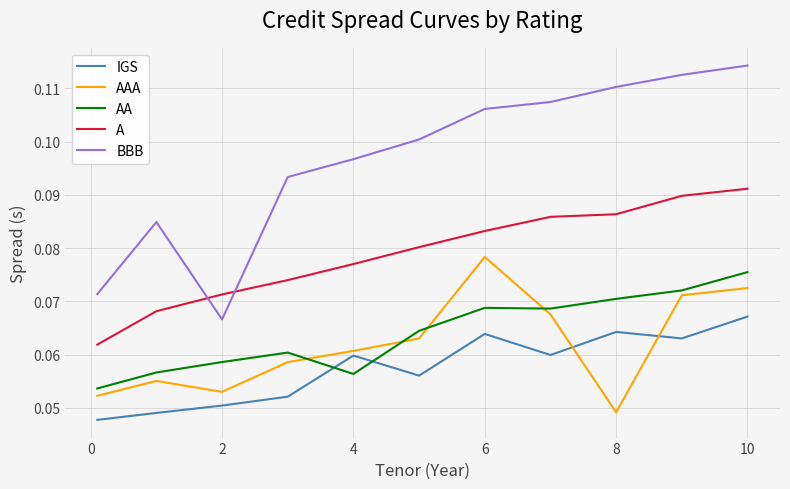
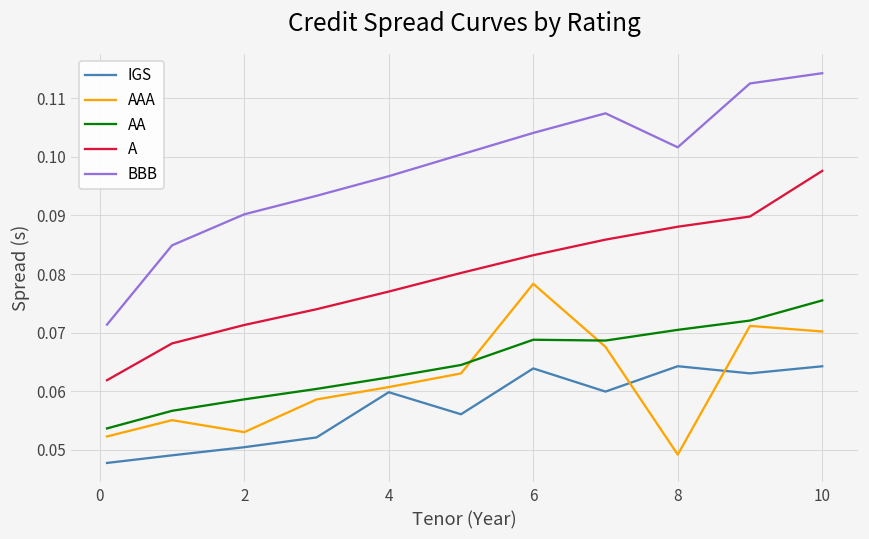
BBB, 2: 0.067 -> 0.090
AA, 4: 0.056 -> 0.062
BBB, 6: 0.106 -> 0.104
A, 8: 0.086 -> 0.088
BBB, 8: 0.110 -> 0.102
IGS, 10: 0.067 -> 0.064
AAA, 10: 0.072 -> 0.070
A, 10: 0.091 -> 0.098
